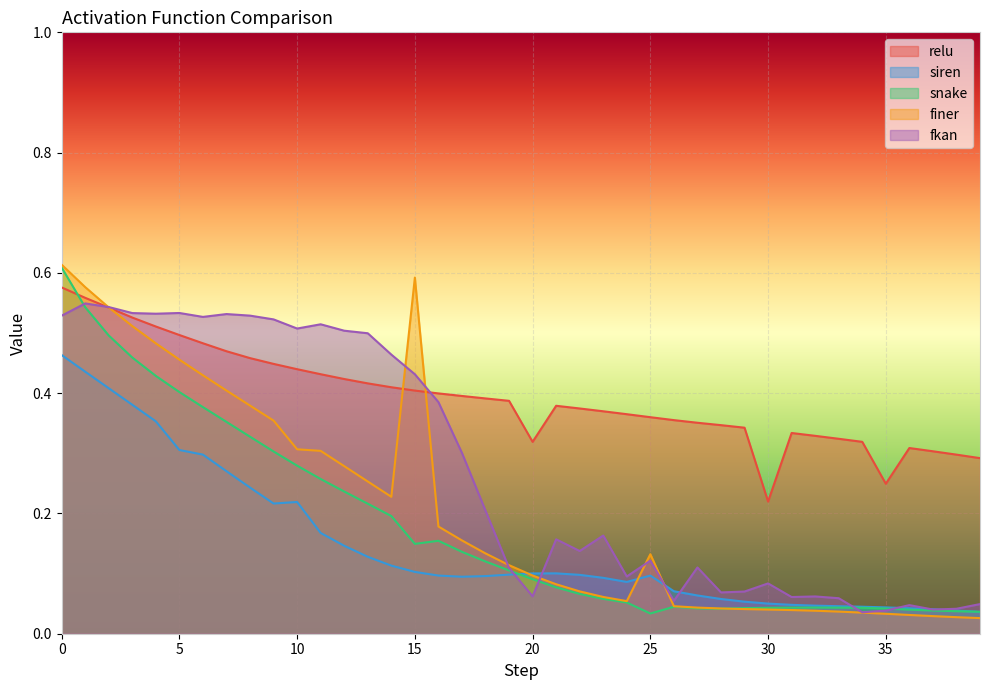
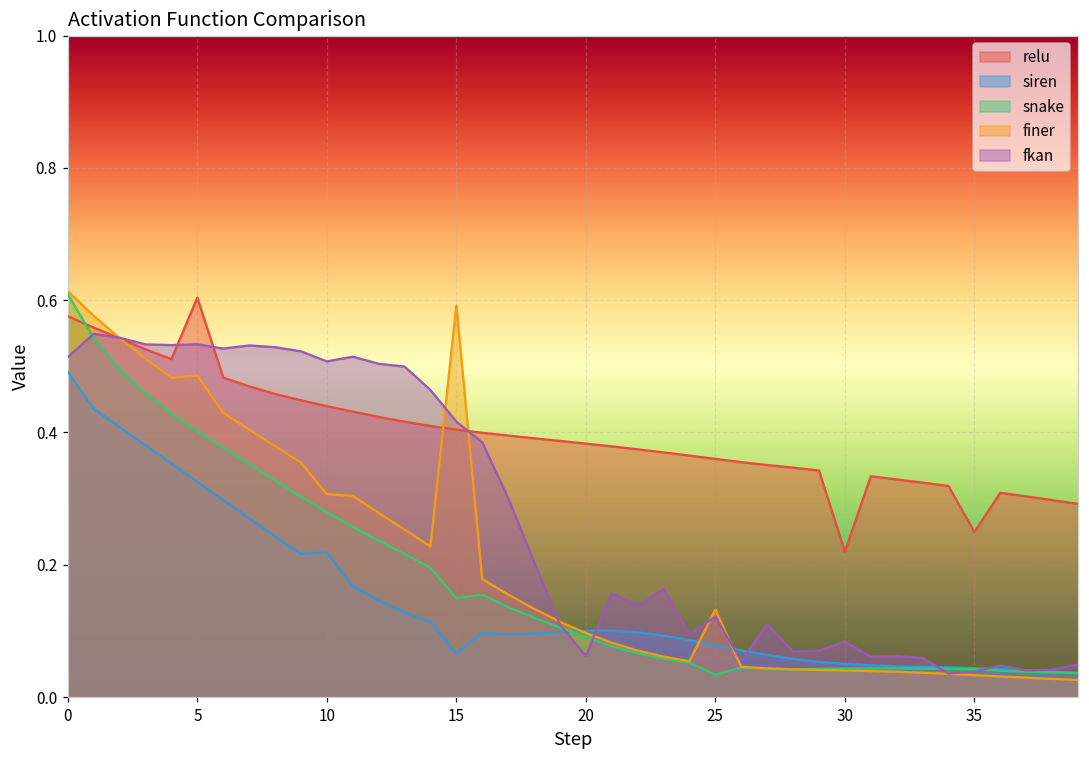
siren, 0: 0.46 -> 0.49
fkan, 0: 0.53 -> 0.51
relu, 5: 0.50 -> 0.60
siren, 5: 0.31 -> 0.33
finer, 5: 0.46 -> 0.49
siren, 15: 0.10 -> 0.07
fkan, 15: 0.43 -> 0.42
relu, 20: 0.32 -> 0.38
siren, 25: 0.10 -> 0.08
